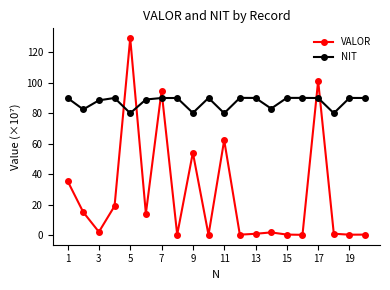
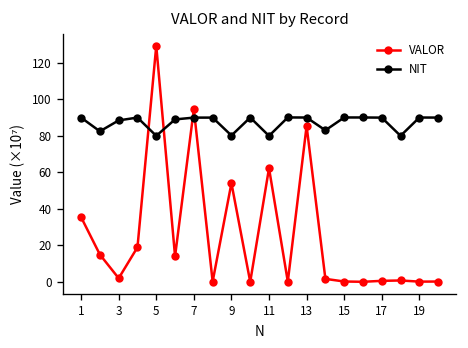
VALOR, 13: 1 -> 85
VALOR, 17: 101 -> 1
